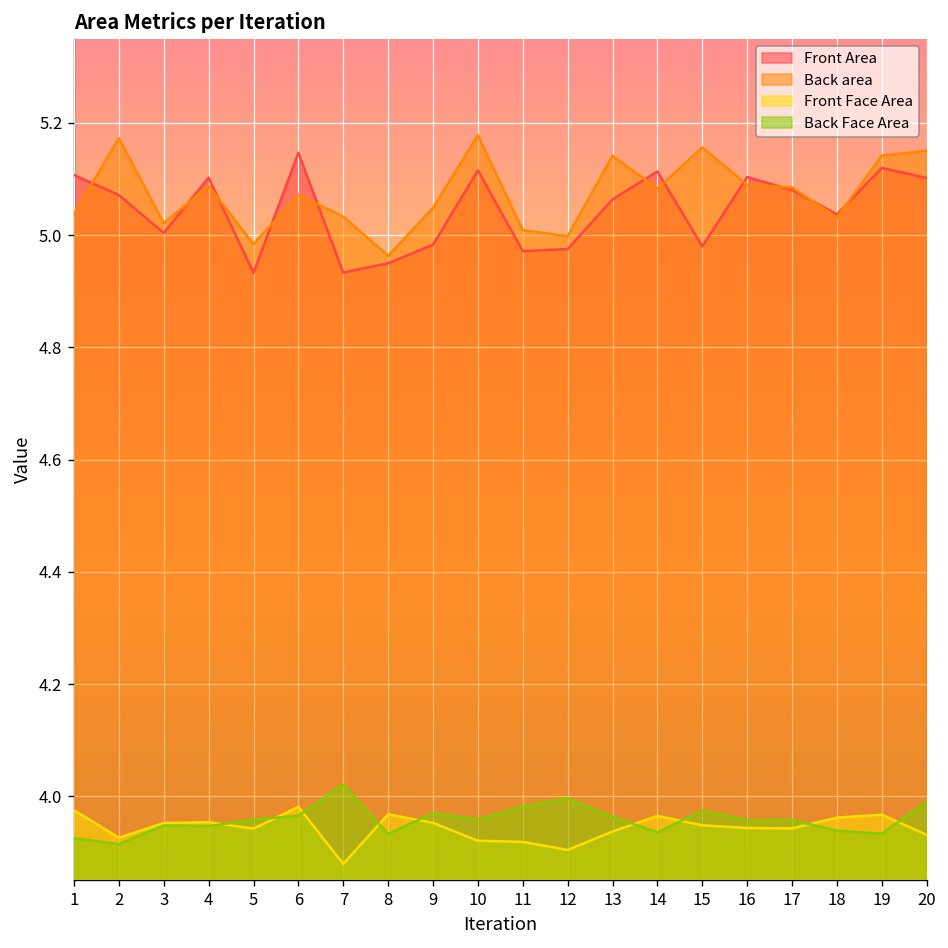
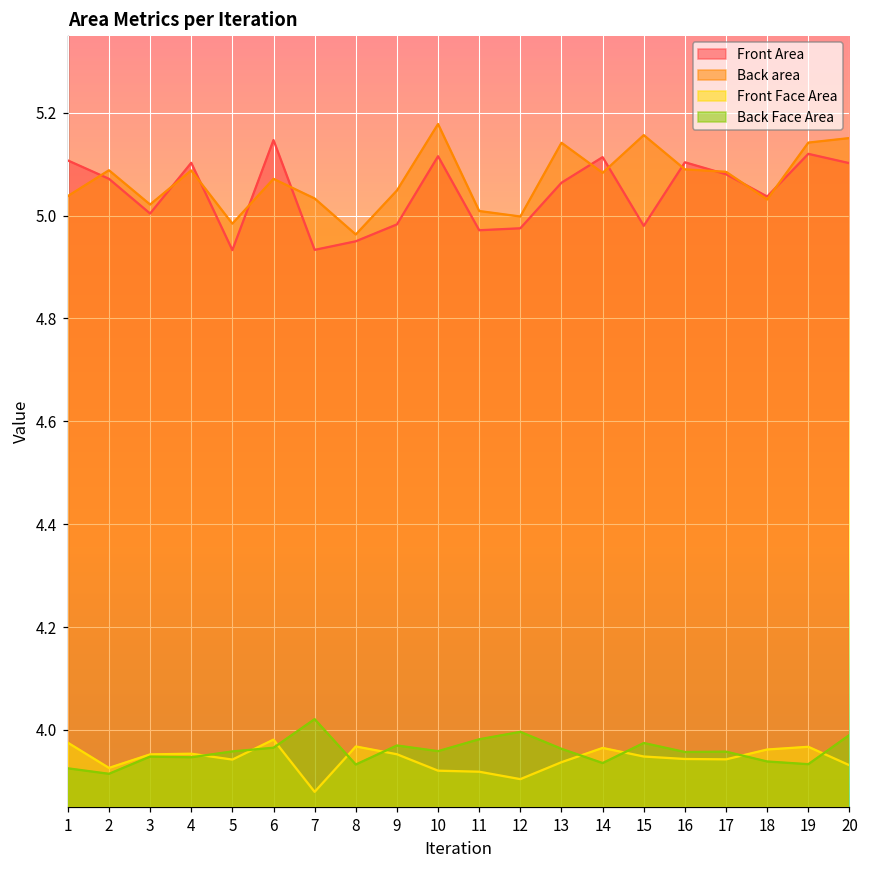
Back area, 2: 5.17 -> 5.09
